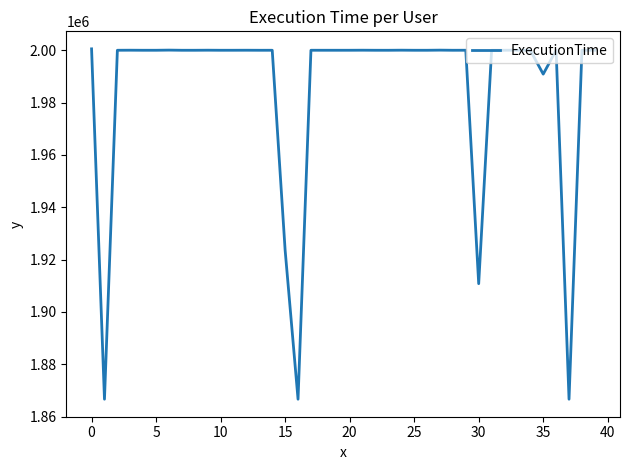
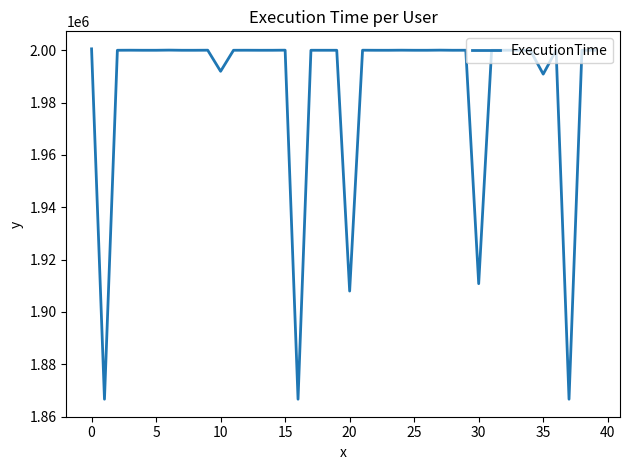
10: 2000000 -> 1992000
15: 1924000 -> 2000000
20: 2000000 -> 1908000
